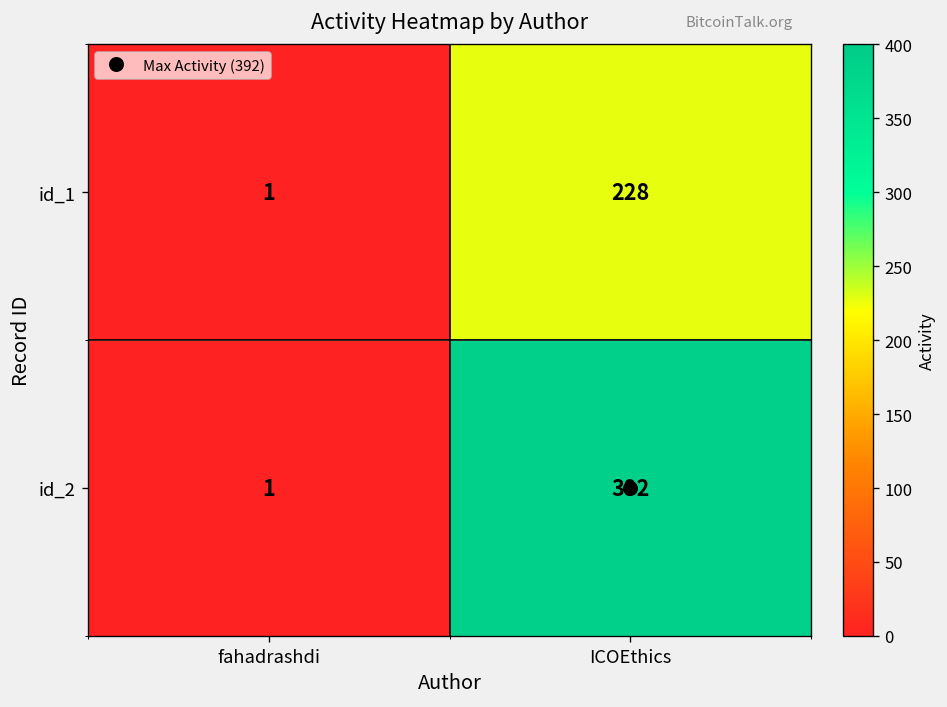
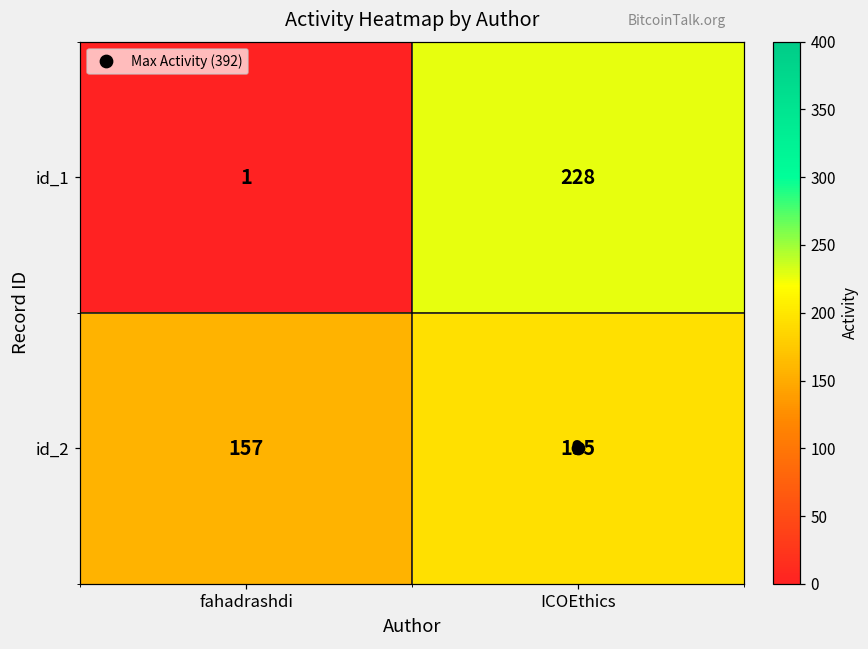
id_2, fahadrashdi: 1 -> 157
id_2, ICOEthics: 392 -> 195
